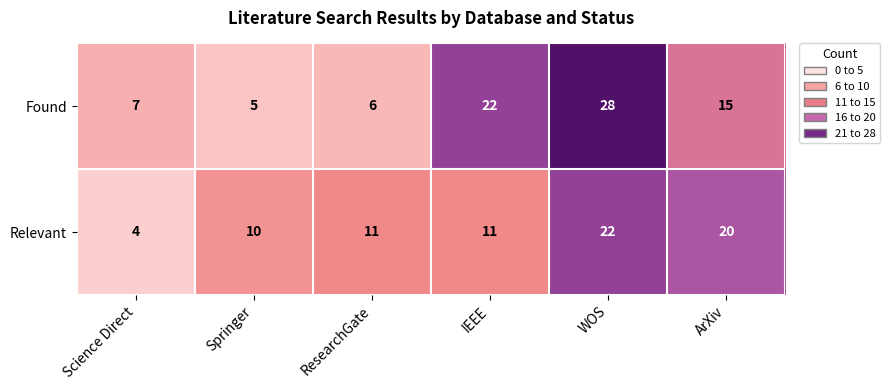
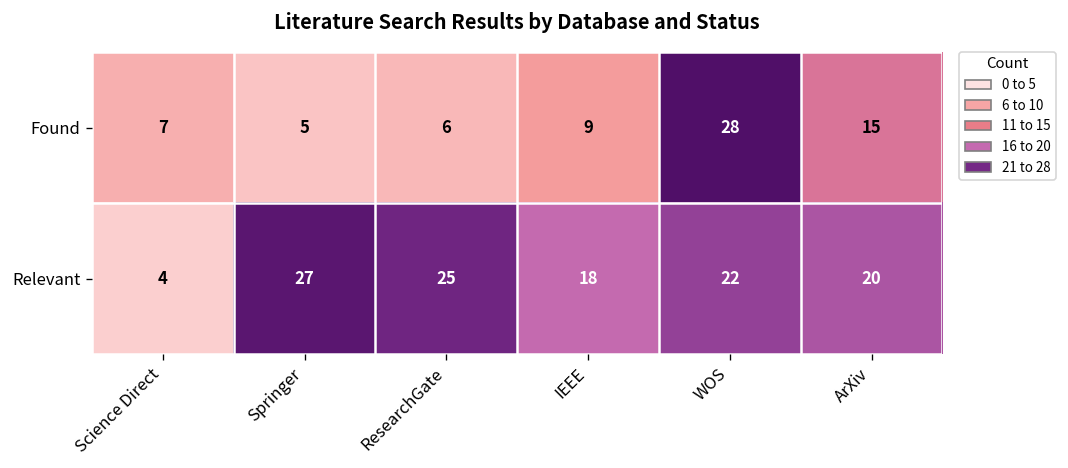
Found, IEEE: 22 -> 9
Relevant, Springer: 10 -> 27
Relevant, ResearchGate: 11 -> 25
Relevant, IEEE: 11 -> 18
